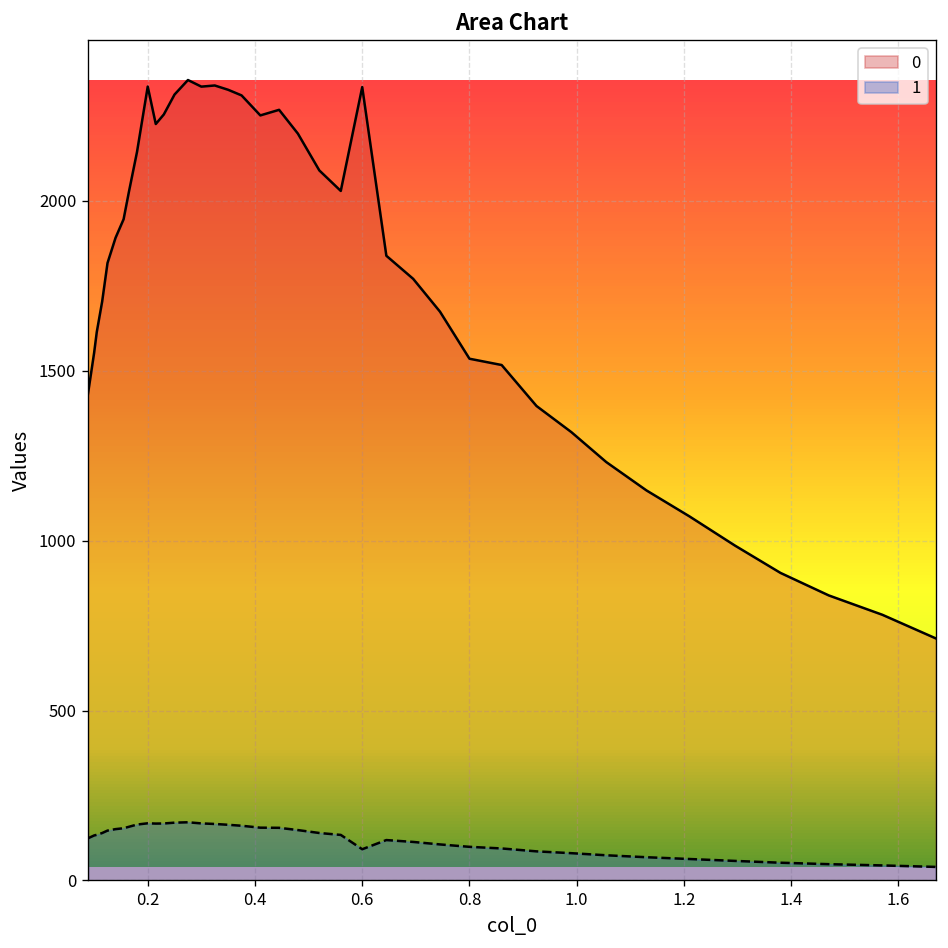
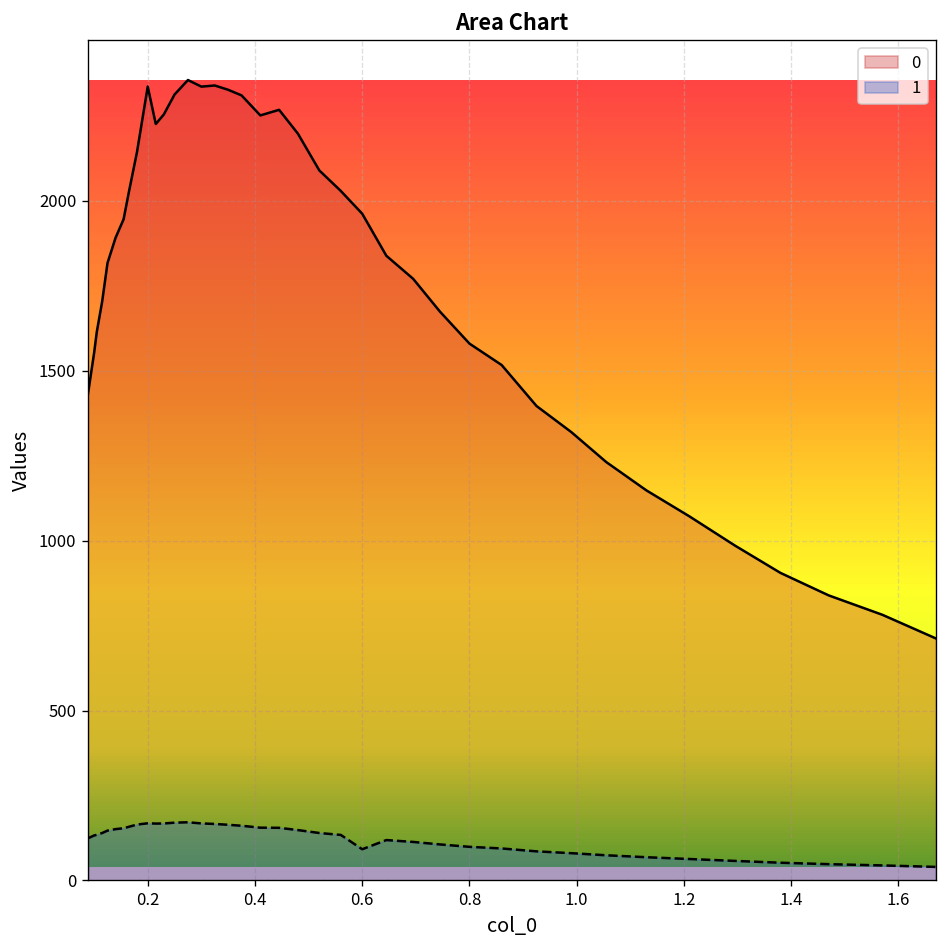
0, 0.6: 2330 -> 1960
0, 0.8: 1540 -> 1580
